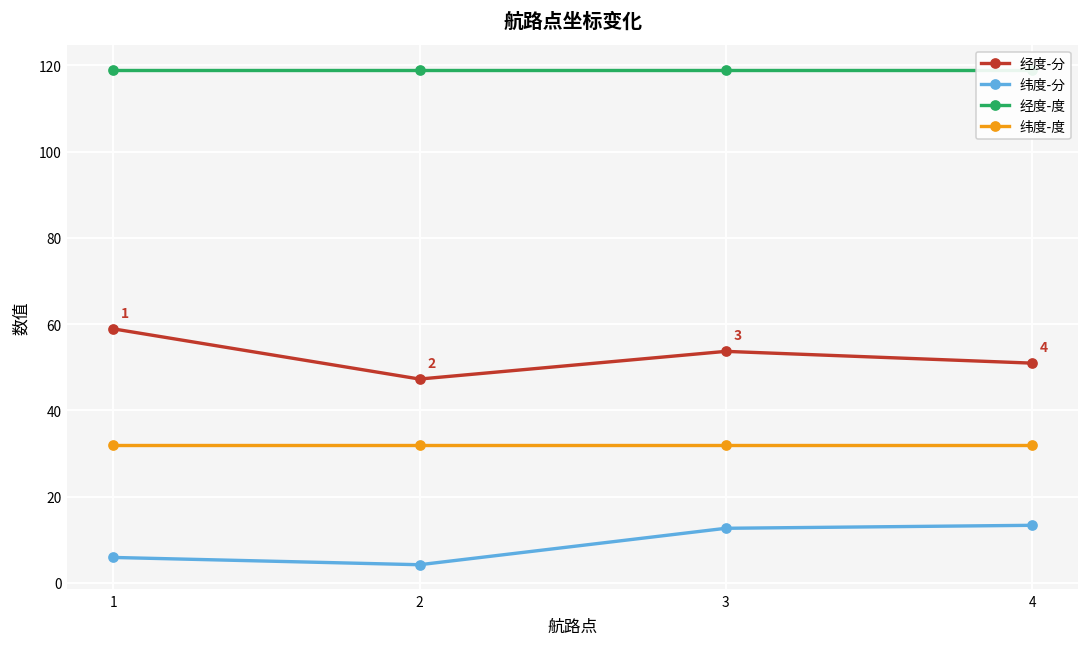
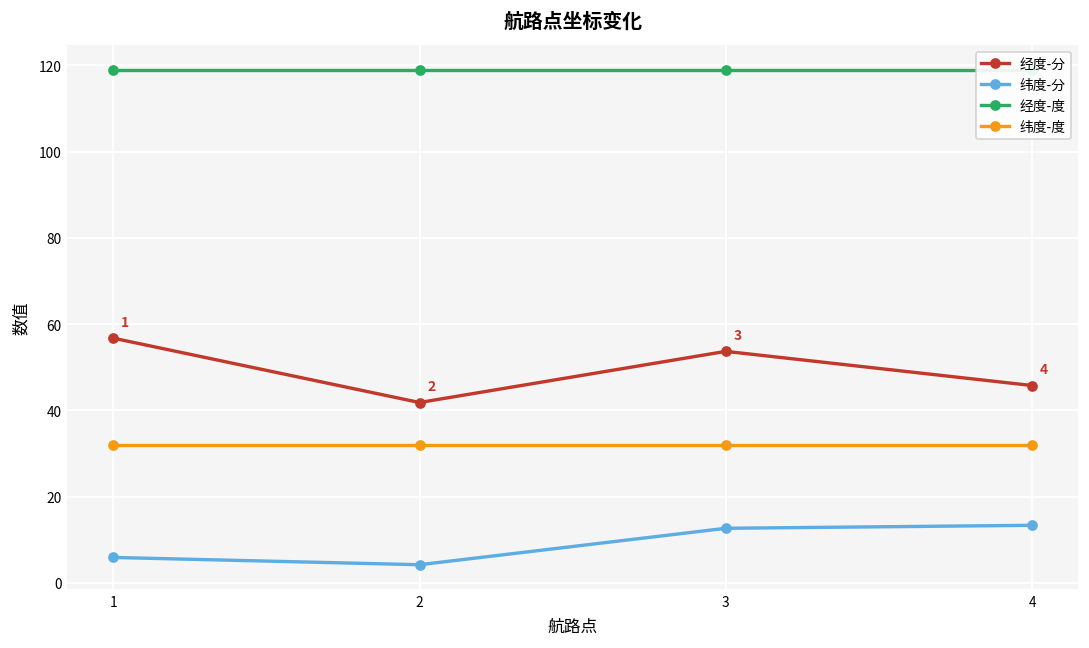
经度-分, 1: 59 -> 57
经度-分, 2: 47 -> 42
经度-分, 4: 51 -> 46
